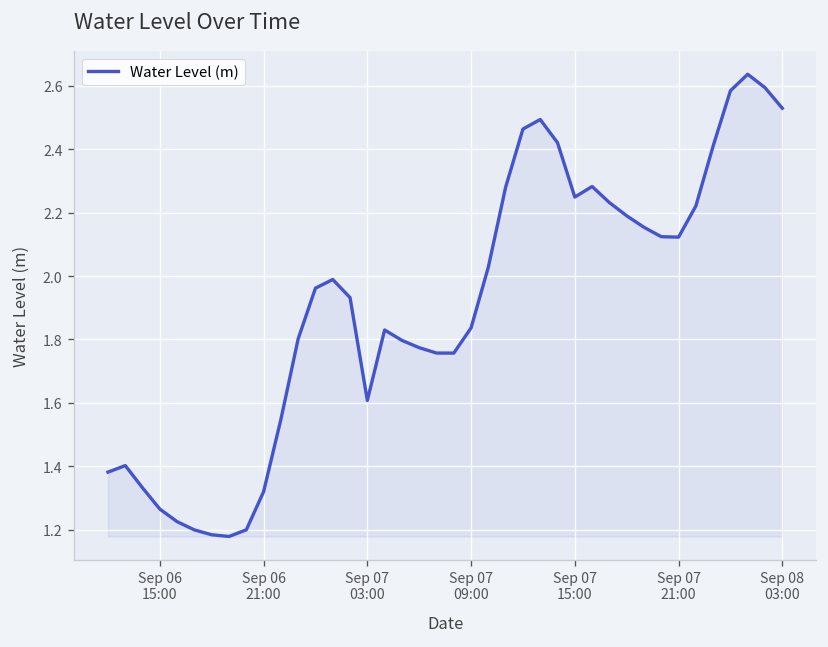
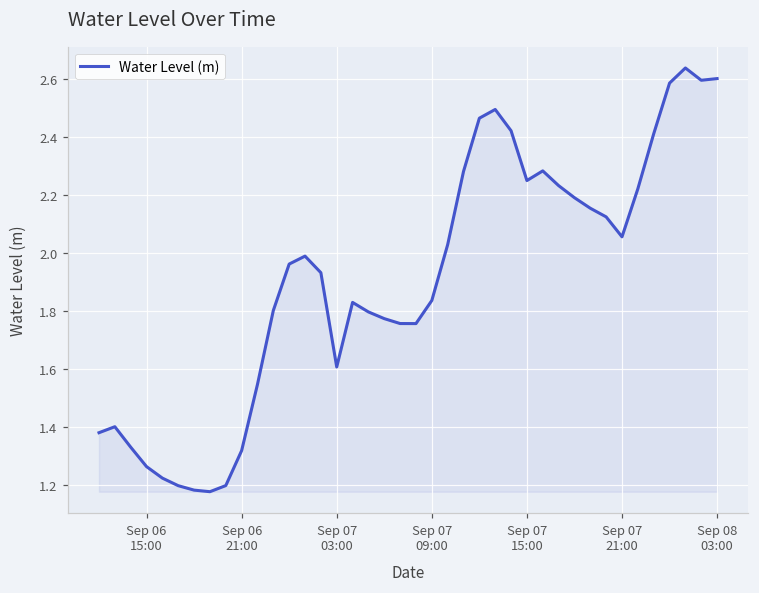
Sep 07 21:00: 2.12 -> 2.06
Sep 08 03:00: 2.53 -> 2.60
